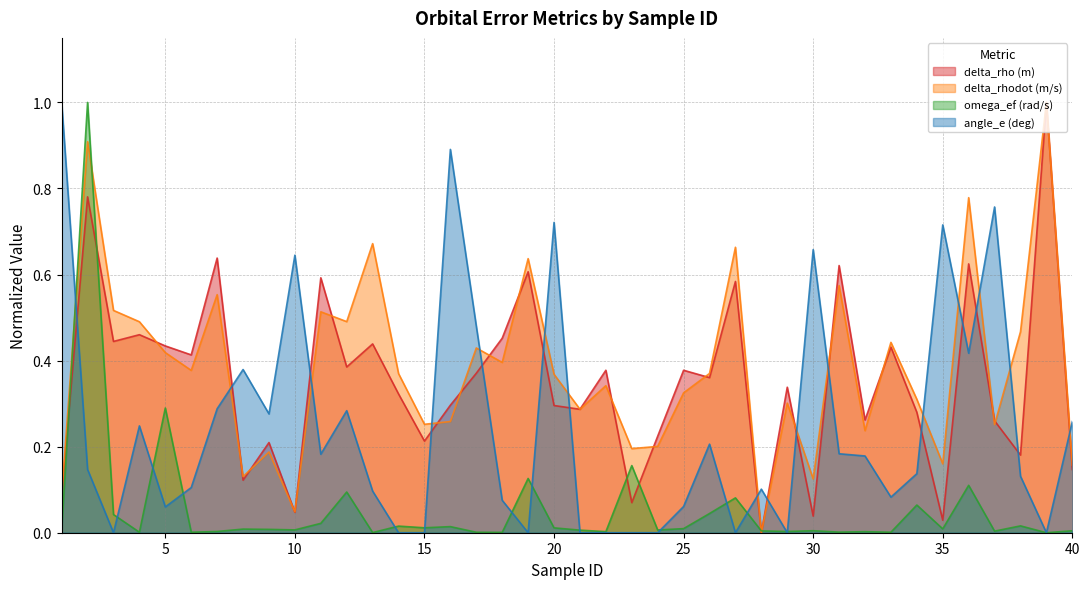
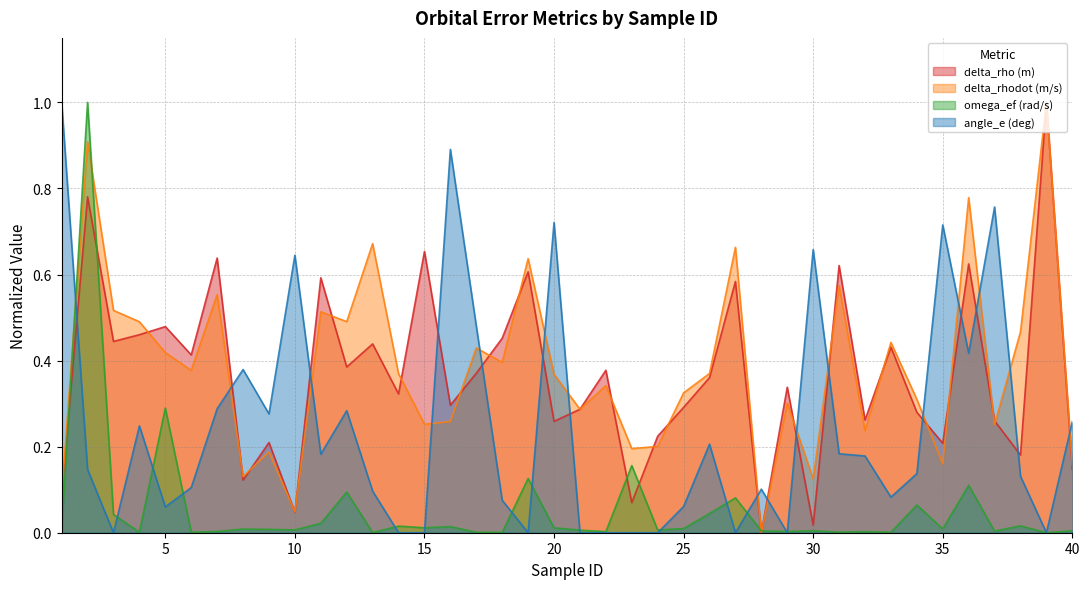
delta_rho (m), 5: 0.43 -> 0.48
delta_rho (m), 15: 0.21 -> 0.65
delta_rho (m), 20: 0.30 -> 0.26
delta_rho (m), 25: 0.38 -> 0.29
delta_rho (m), 30: 0.04 -> 0.02
delta_rho (m), 35: 0.03 -> 0.21
